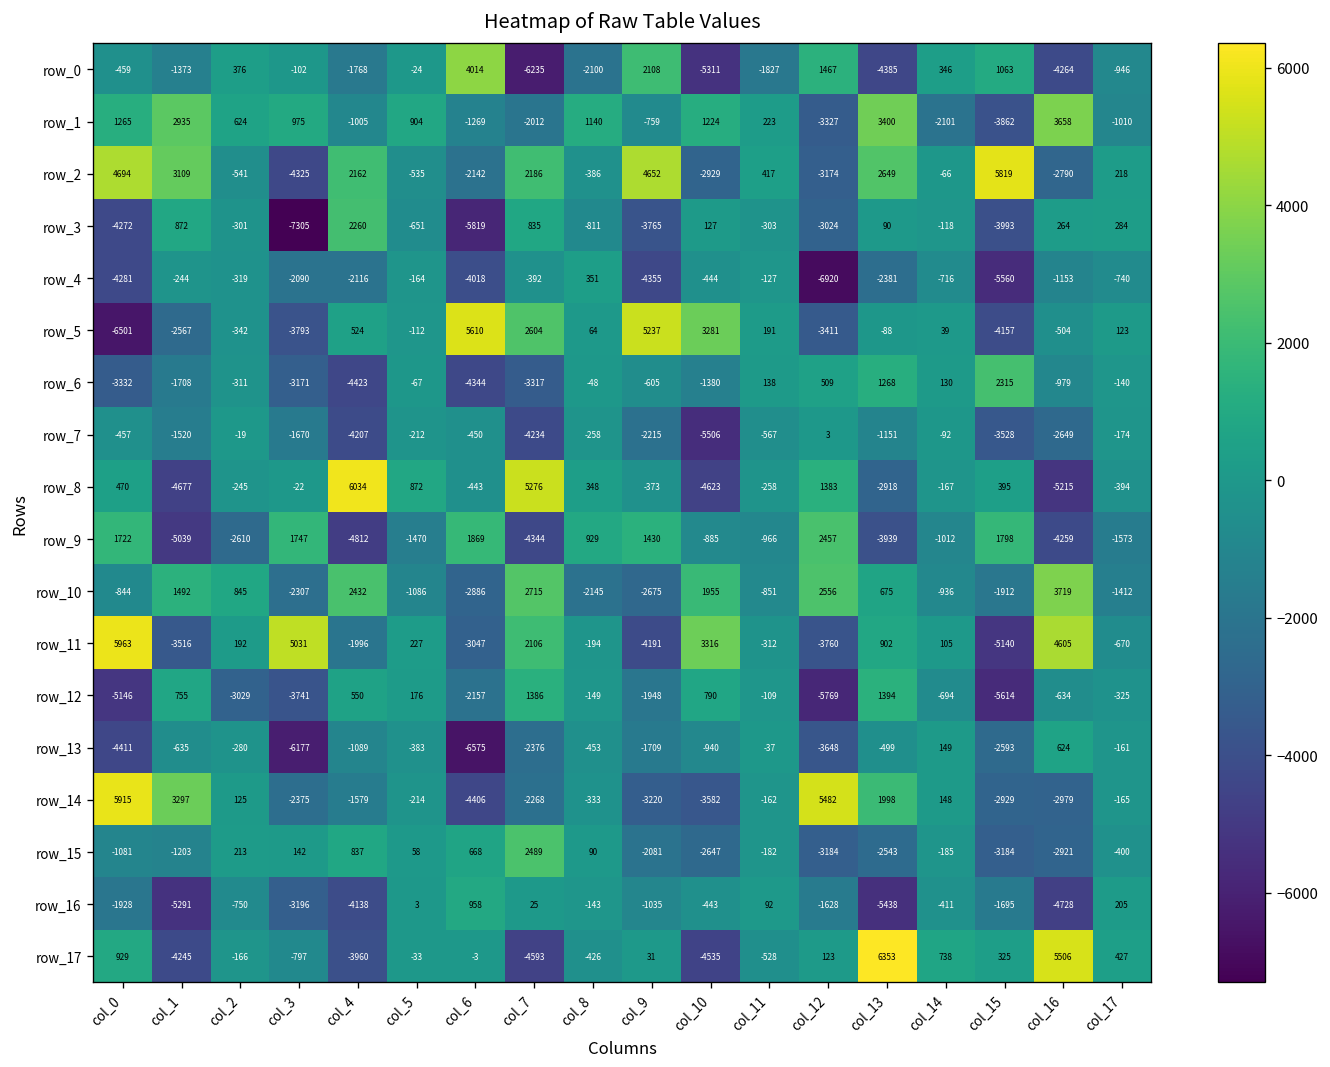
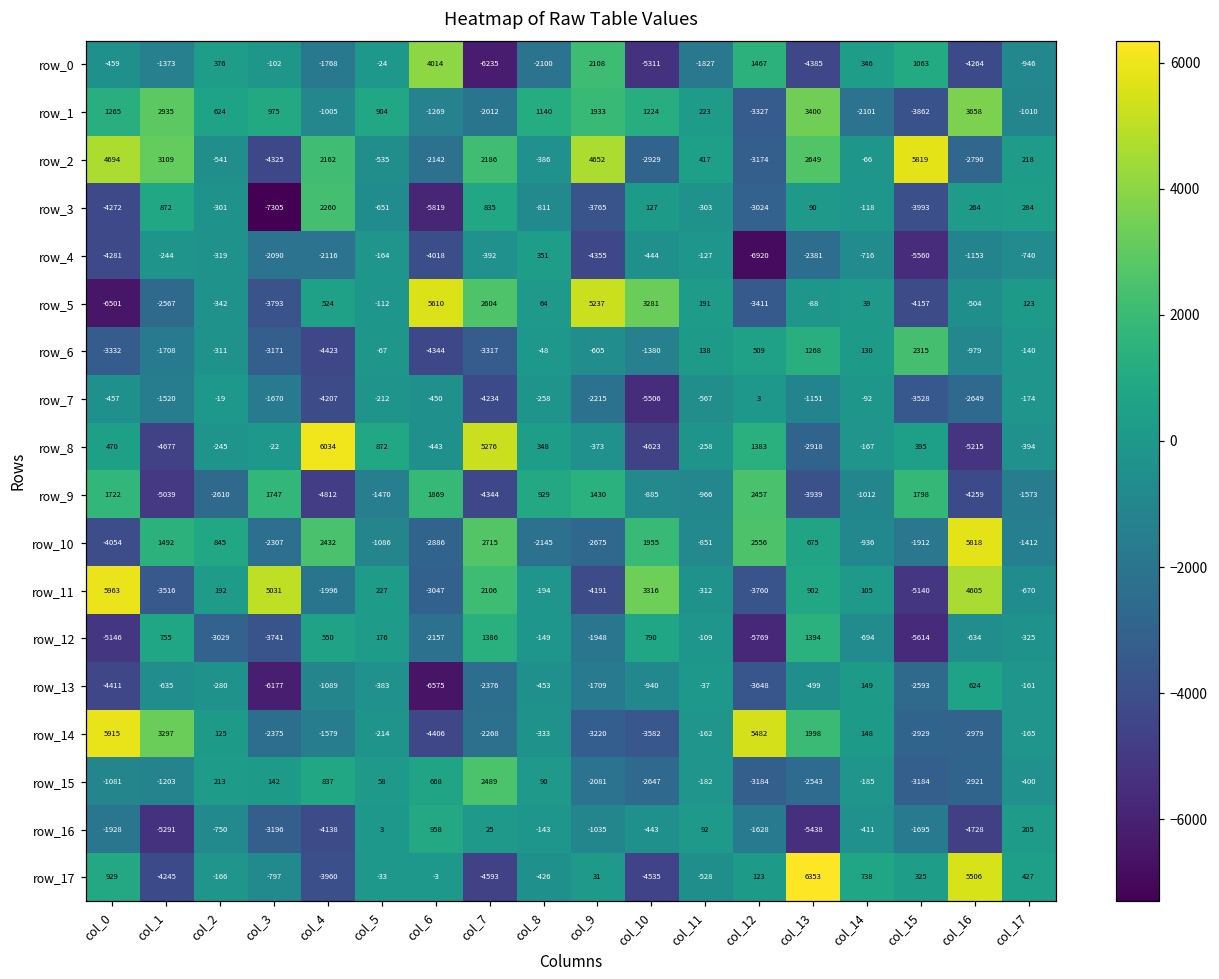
row_1, col_9: -759 -> 1933
row_10, col_0: -844 -> -4054
row_10, col_16: 3719 -> 5818
